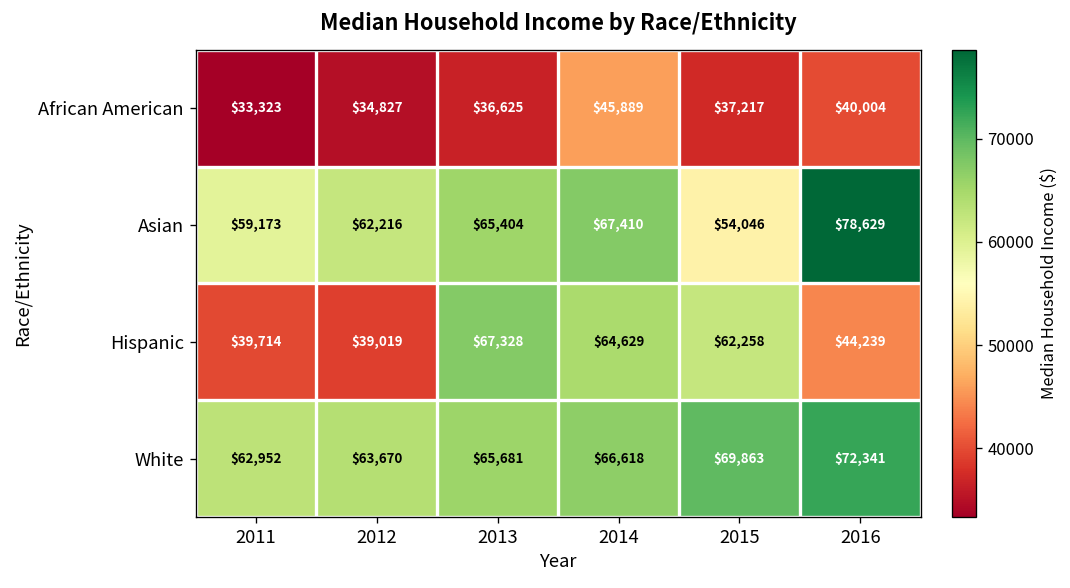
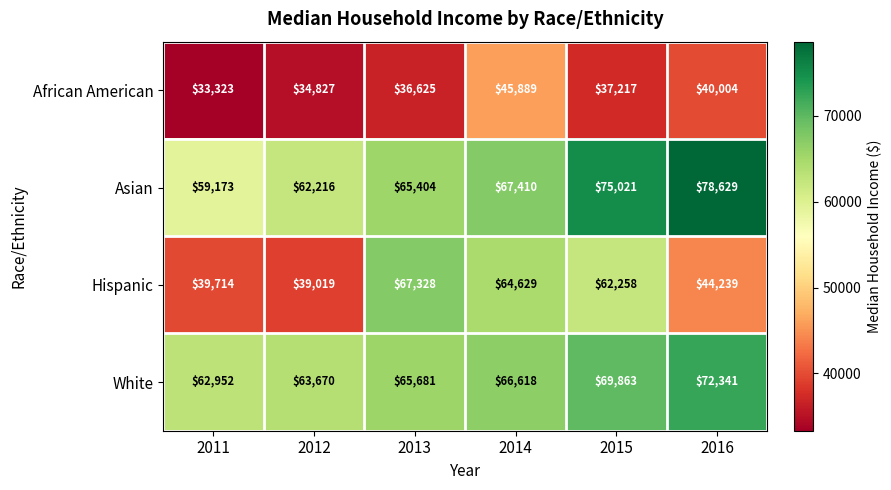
Asian, 2015: $54,046 -> $75,021
